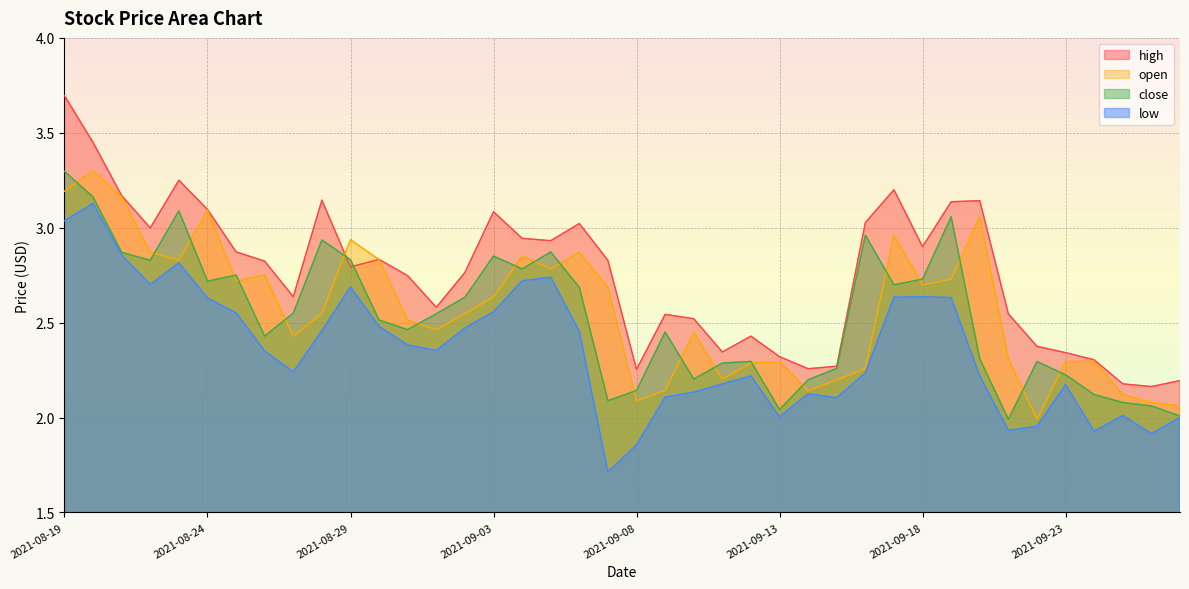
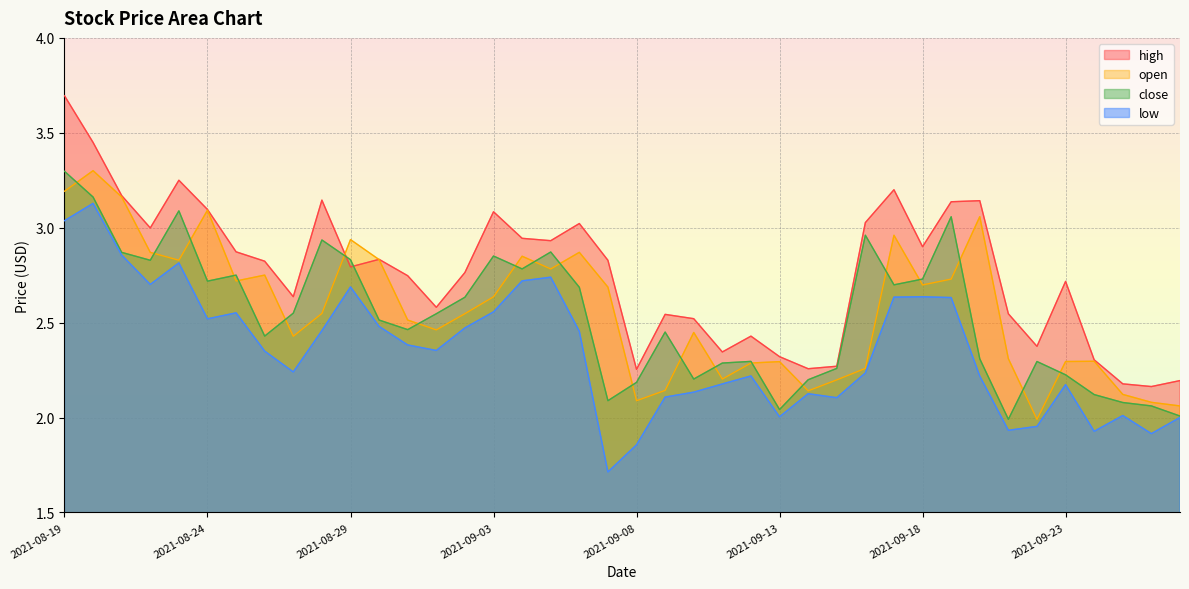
low, 2021-08-24: 2.63 -> 2.52
close, 2021-09-08: 2.14 -> 2.19
high, 2021-09-23: 2.34 -> 2.72
